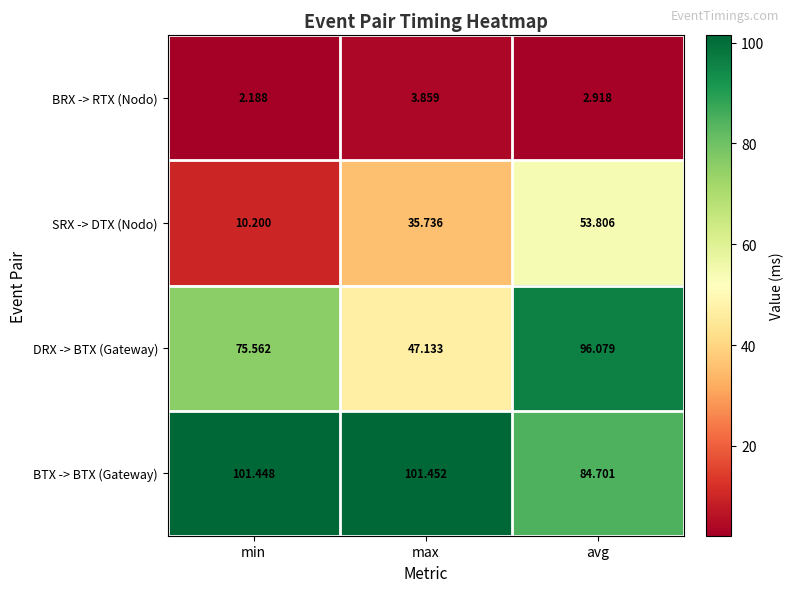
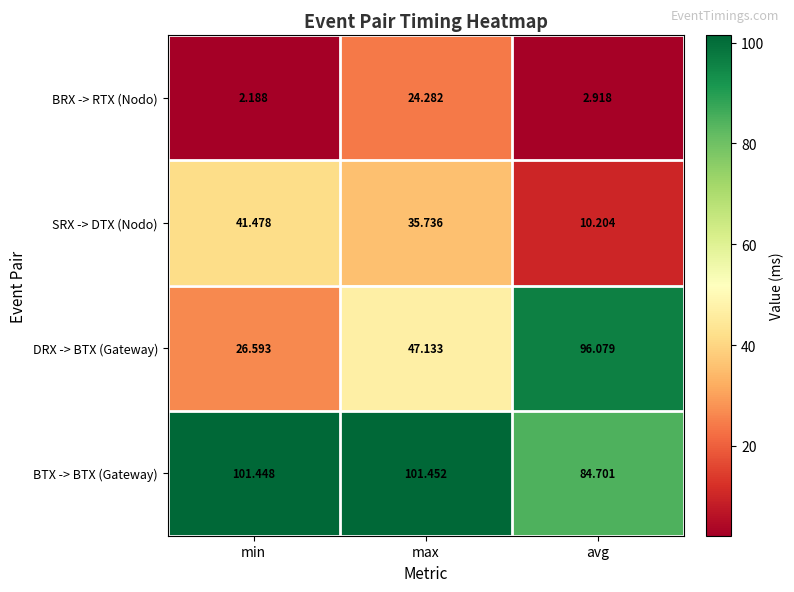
BRX -> RTX (Nodo), max: 3.859 -> 24.282
SRX -> DTX (Nodo), min: 10.200 -> 41.478
SRX -> DTX (Nodo), avg: 53.806 -> 10.204
DRX -> BTX (Gateway), min: 75.562 -> 26.593
